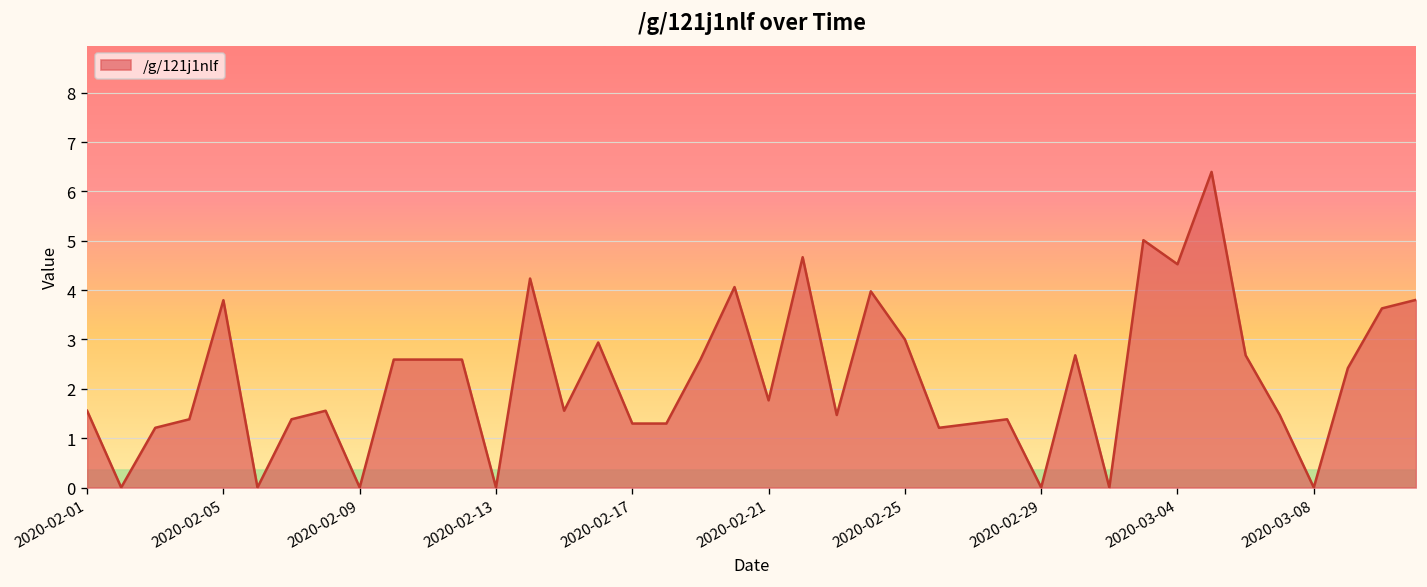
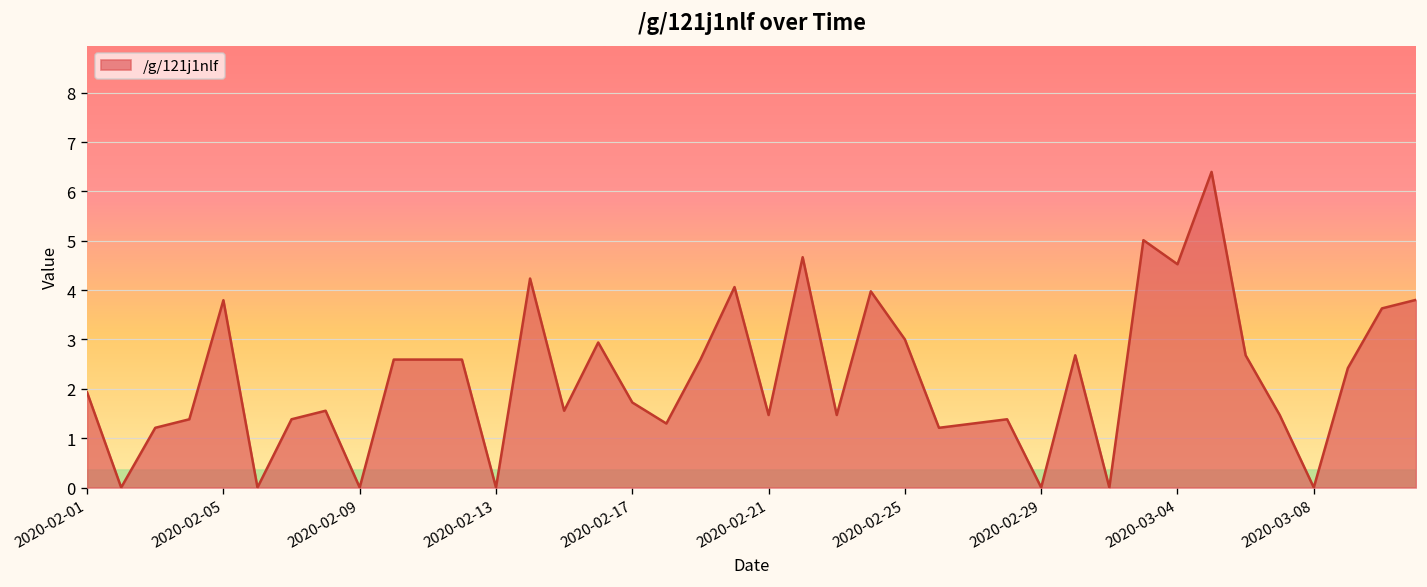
2020-02-01: 1.6 -> 1.9
2020-02-17: 1.3 -> 1.7
2020-02-21: 1.8 -> 1.5
